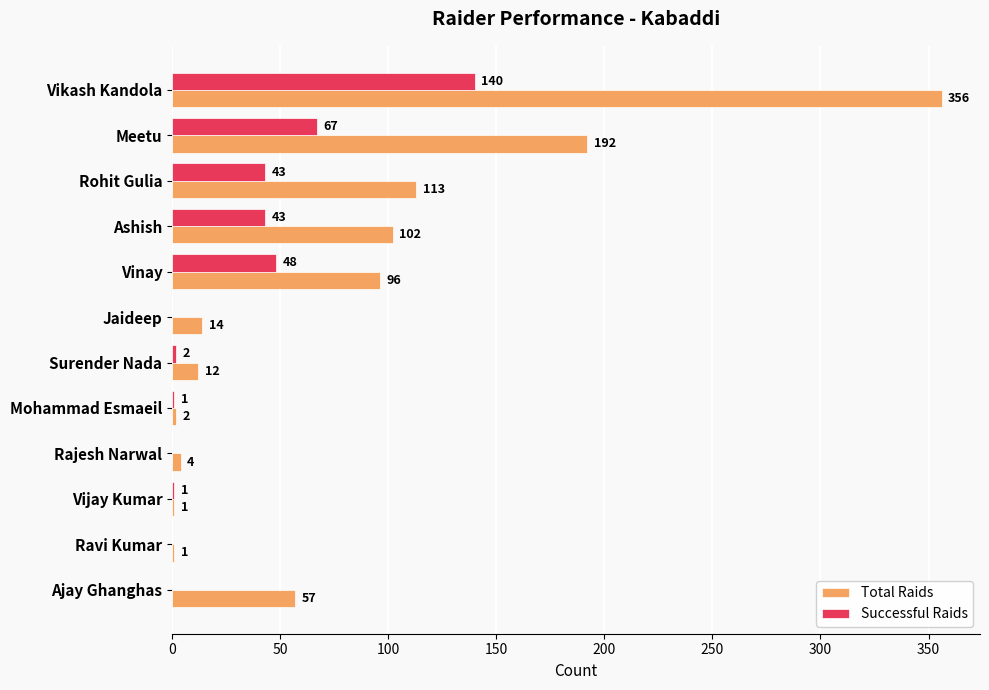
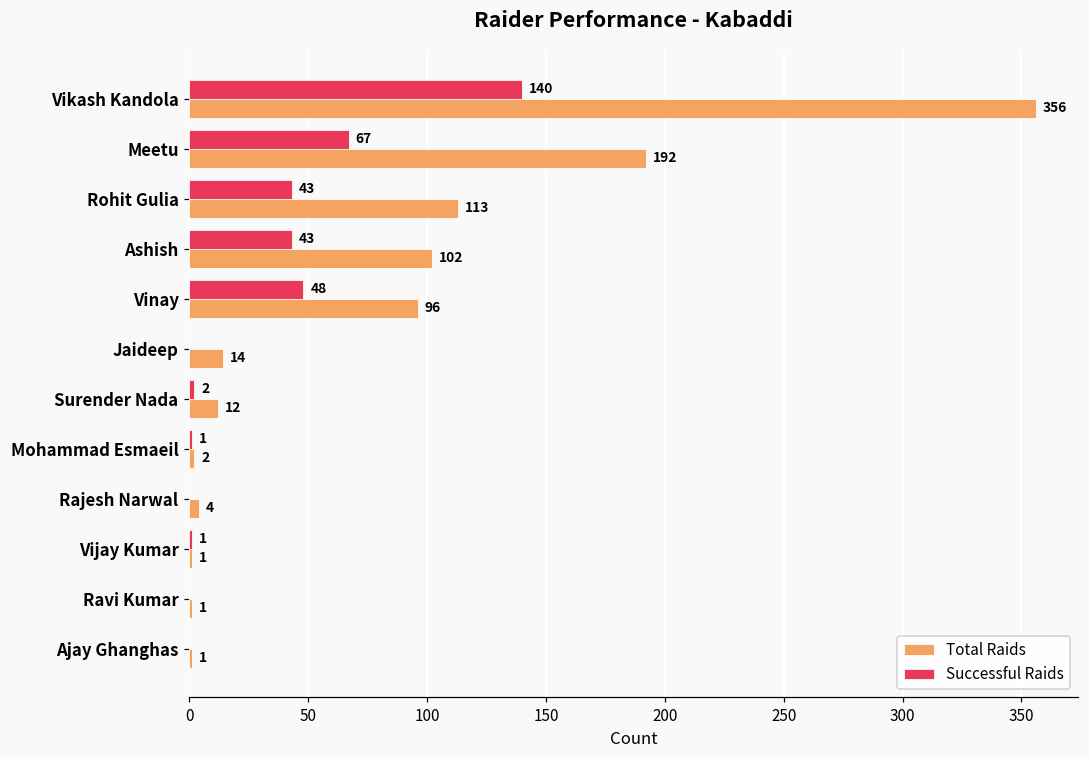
Total Raids, Ajay Ghanghas: 57 -> 1
